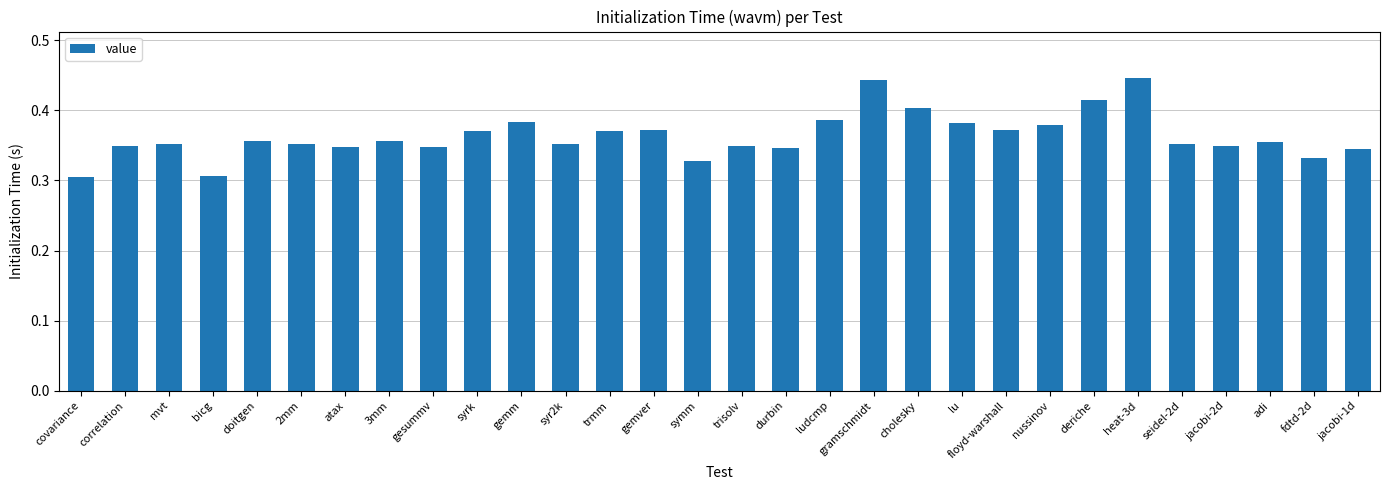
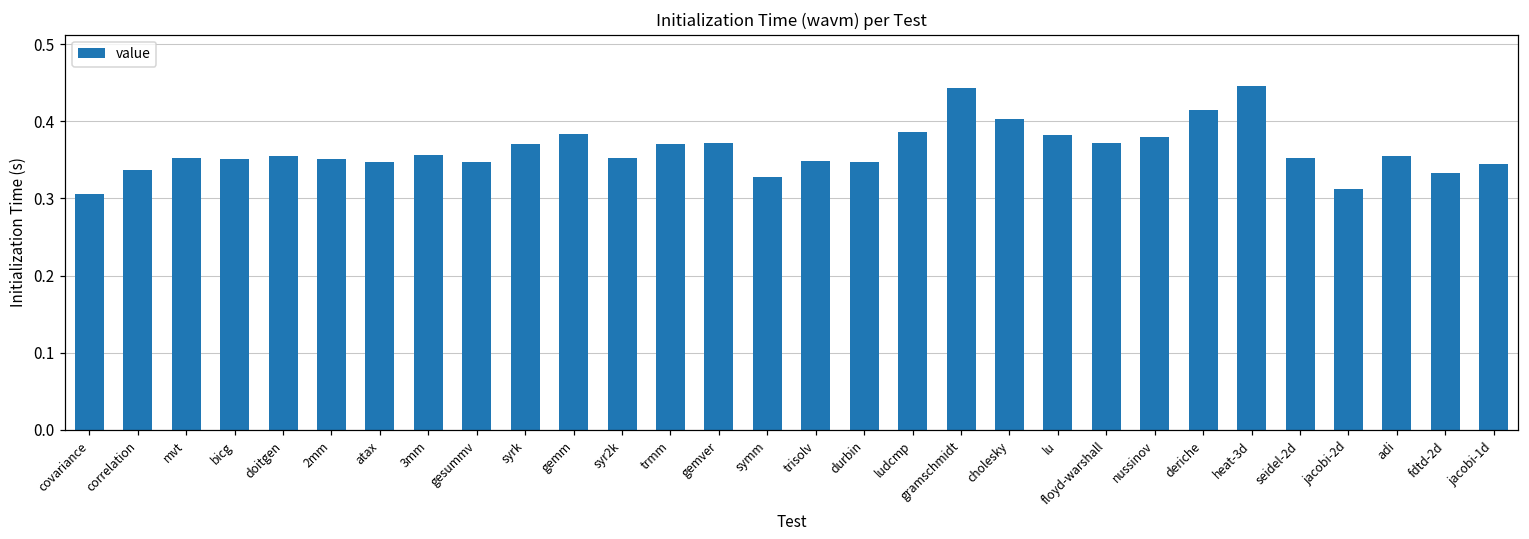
correlation: 0.35 -> 0.34
bicg: 0.31 -> 0.35
jacobi-2d: 0.35 -> 0.31
